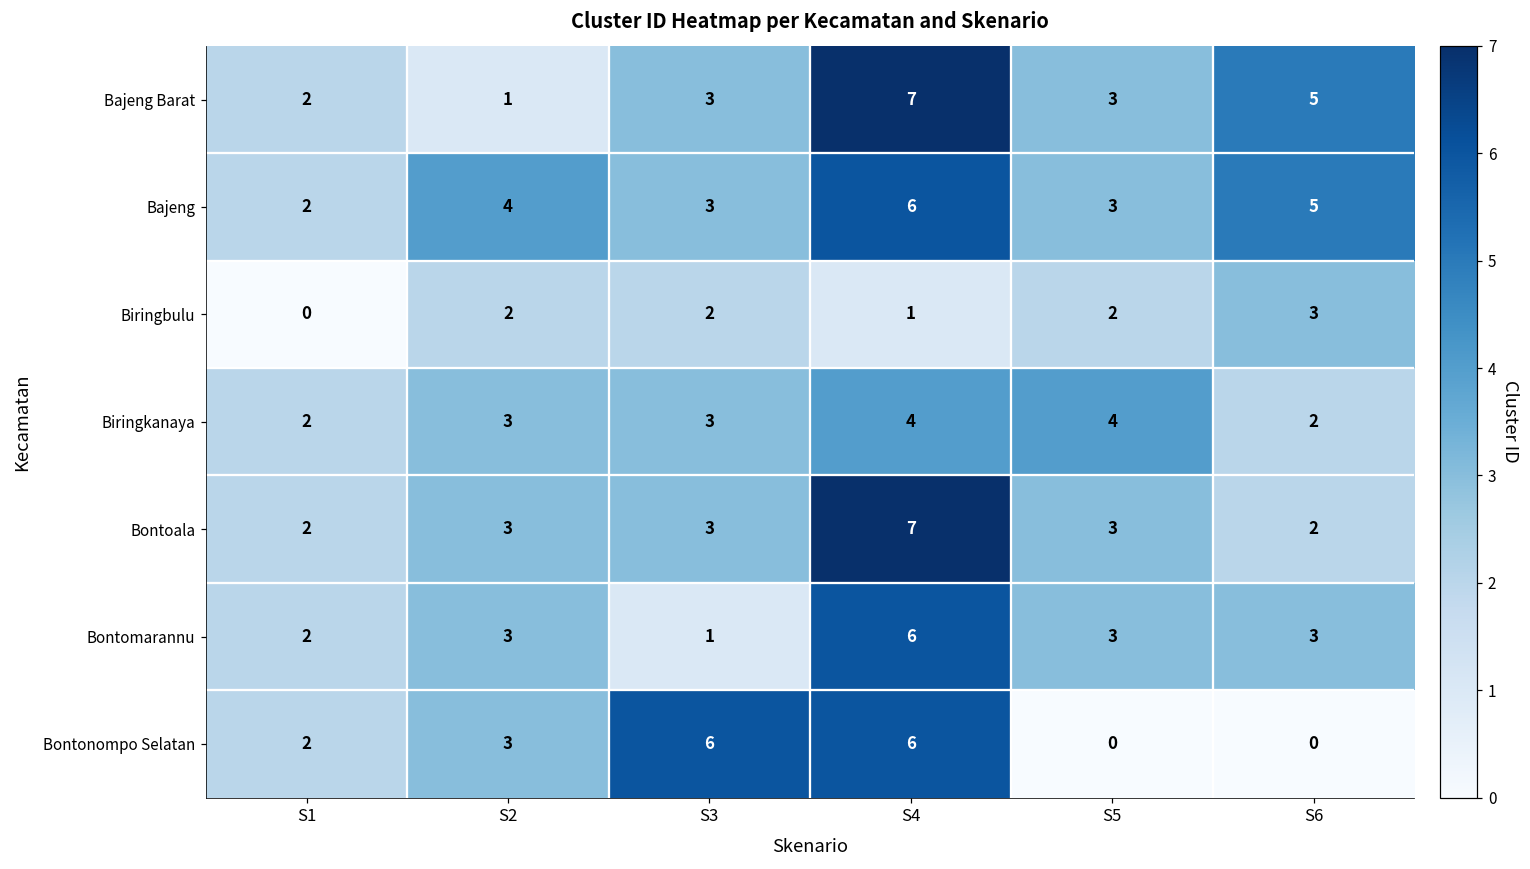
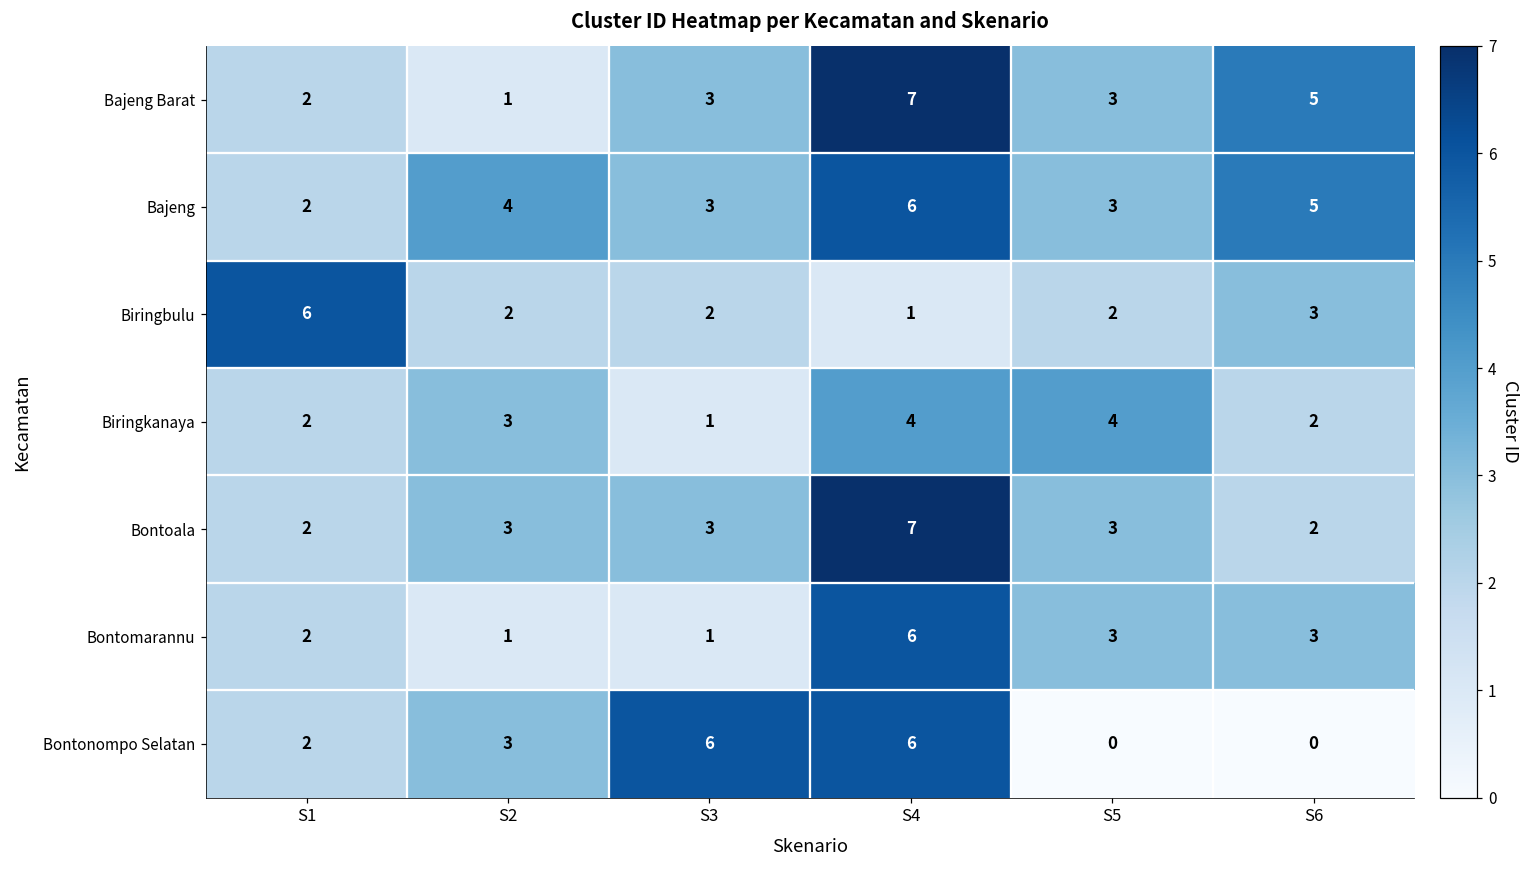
Biringbulu, S1: 0 -> 6
Biringkanaya, S3: 3 -> 1
Bontomarannu, S2: 3 -> 1
